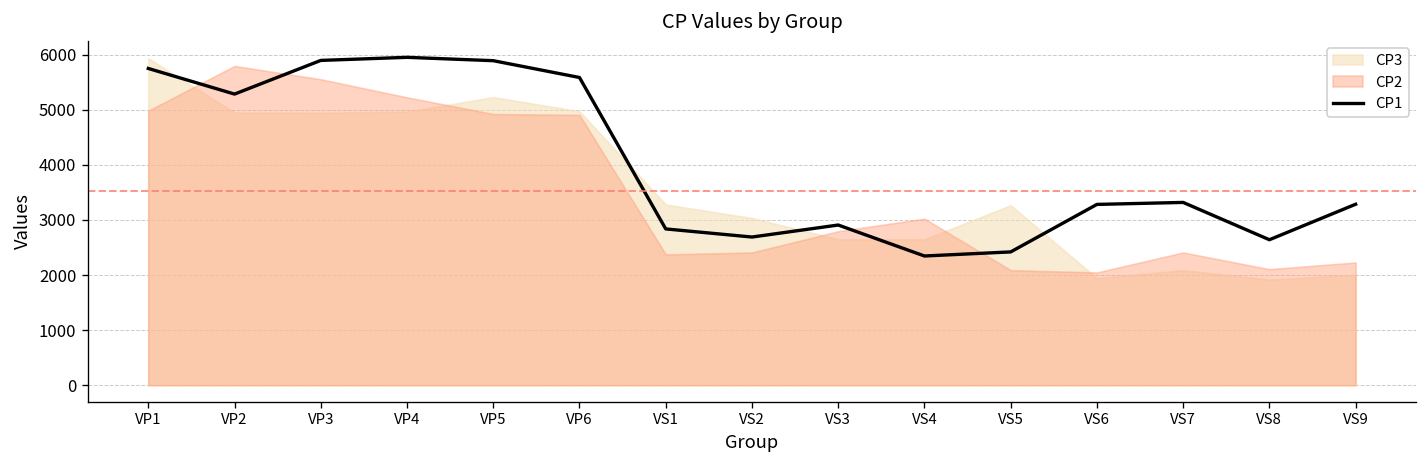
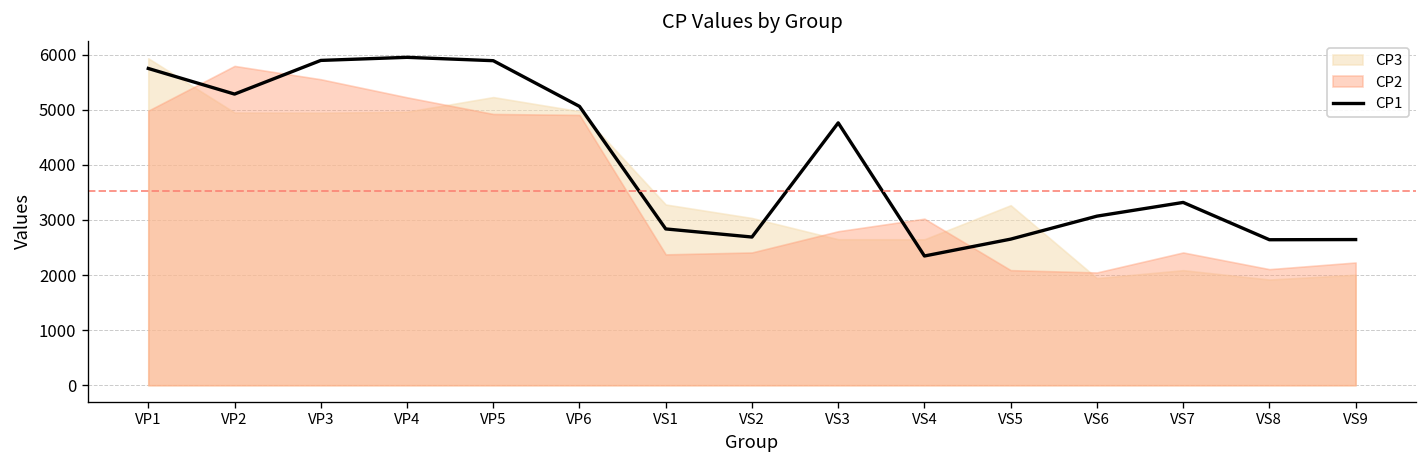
CP1, VP6: 5600 -> 5100
CP1, VS3: 2900 -> 4800
CP1, VS5: 2400 -> 2700
CP1, VS6: 3300 -> 3100
CP1, VS9: 3300 -> 2600
